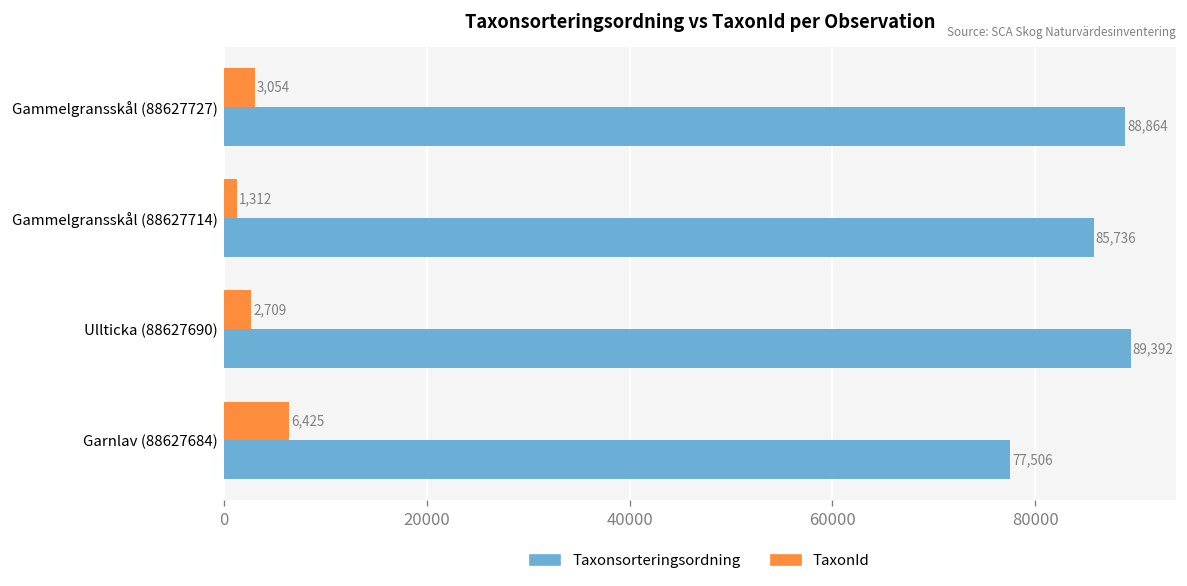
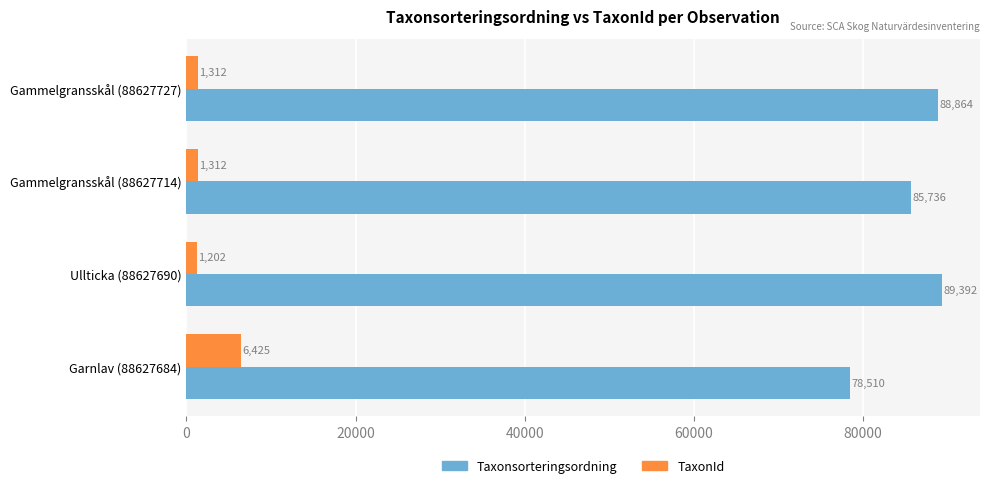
TaxonId, Gammelgransskål (88627727): 3,054 -> 1,312
TaxonId, Ullticka (88627690): 2,709 -> 1,202
Taxonsorteringsordning, Garnlav (88627684): 77,506 -> 78,510
